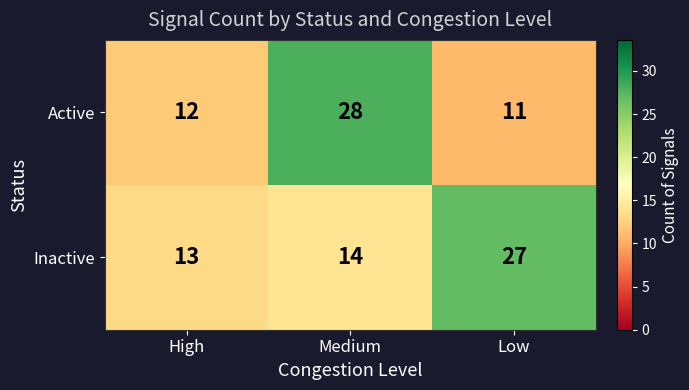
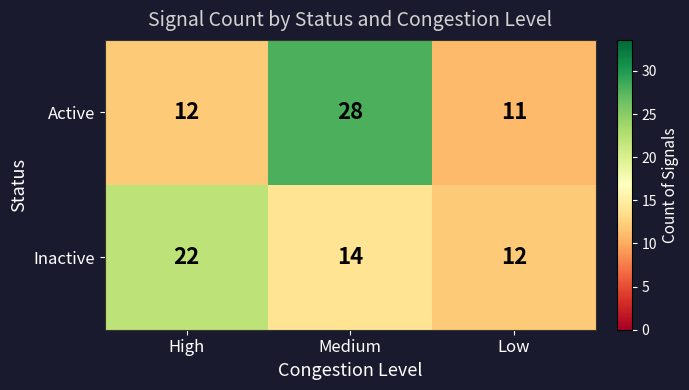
Inactive, High: 13 -> 22
Inactive, Low: 27 -> 12
